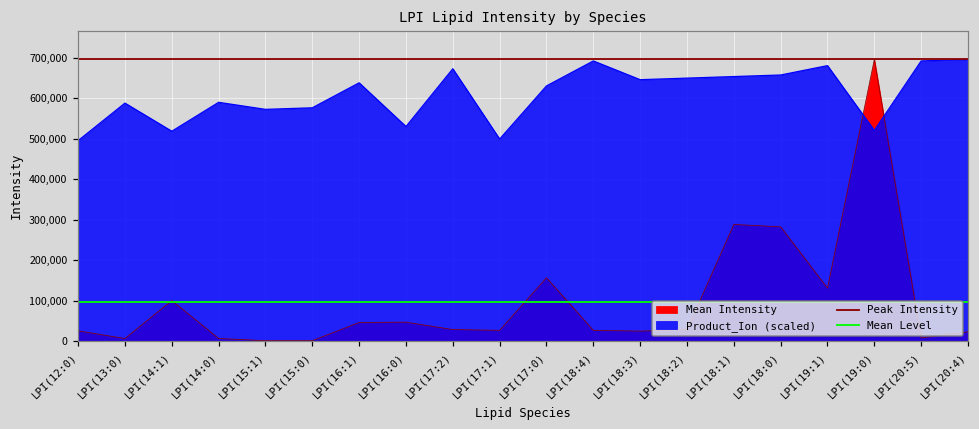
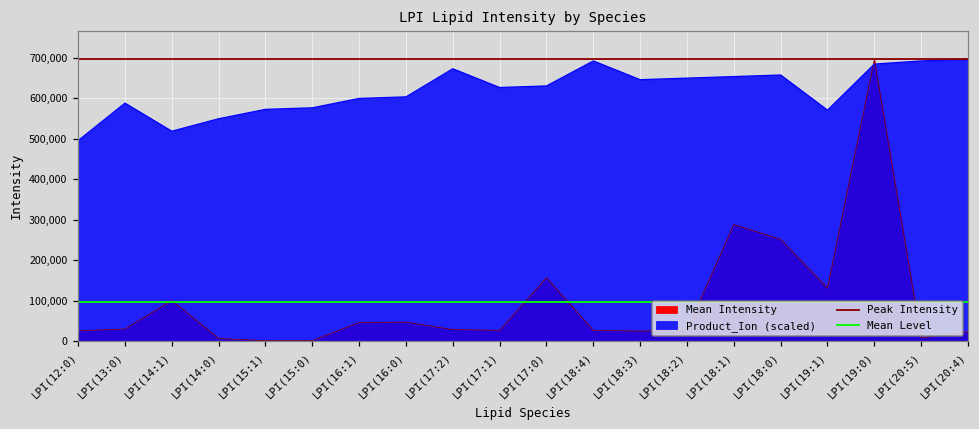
Mean Intensity, LPI(13:0): 10,000 -> 30,000
Product_Ion (scaled), LPI(14:0): 590,000 -> 550,000
Product_Ion (scaled), LPI(16:1): 640,000 -> 600,000
Product_Ion (scaled), LPI(16:0): 530,000 -> 600,000
Product_Ion (scaled), LPI(17:1): 500,000 -> 630,000
Mean Intensity, LPI(18:0): 280,000 -> 250,000
Product_Ion (scaled), LPI(19:1): 680,000 -> 570,000
Product_Ion (scaled), LPI(19:0): 520,000 -> 680,000
